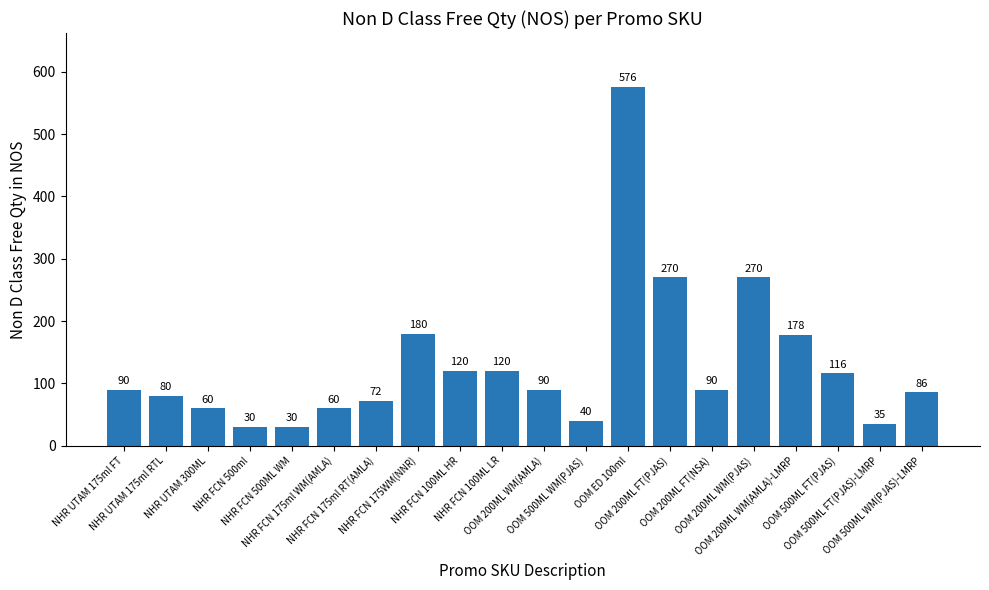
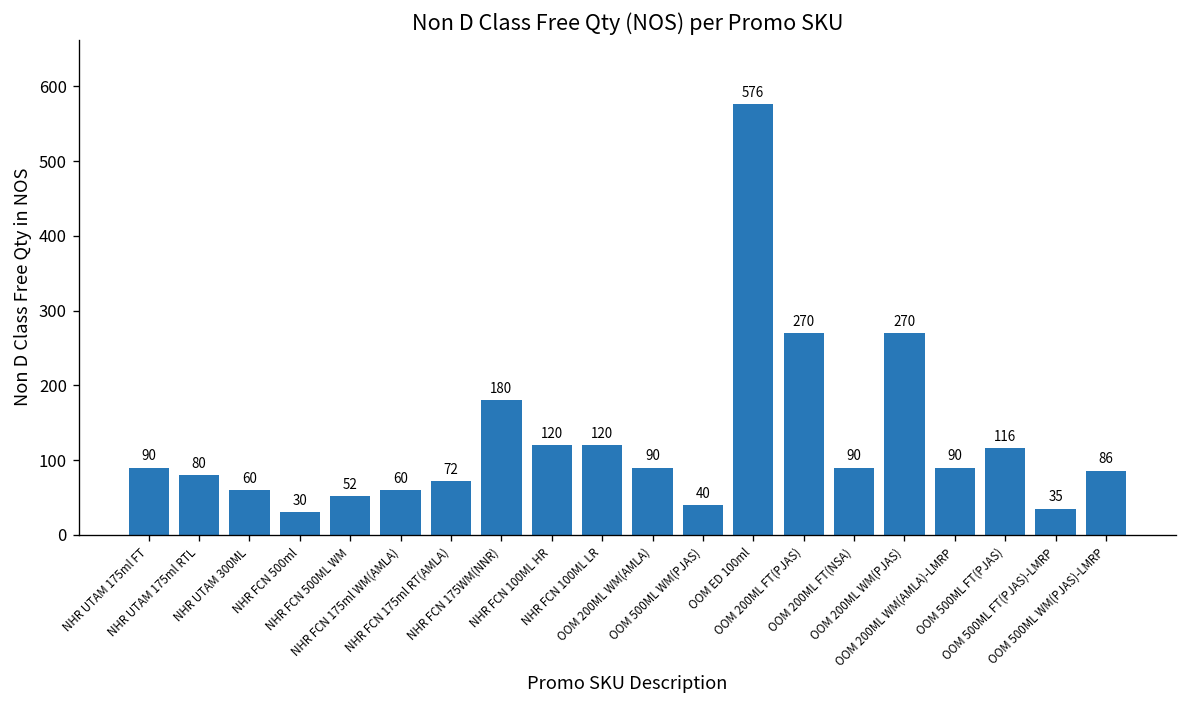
NHR FCN 500ML WM: 30 -> 52
OOM 200ML WM(AMLA)-LMRP: 178 -> 90
